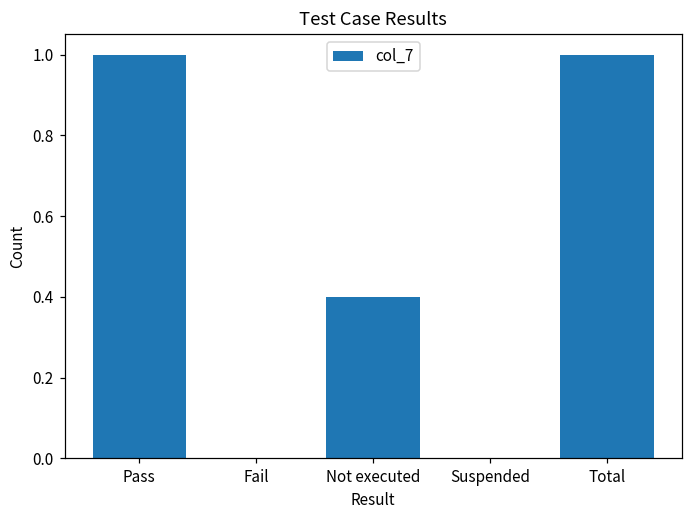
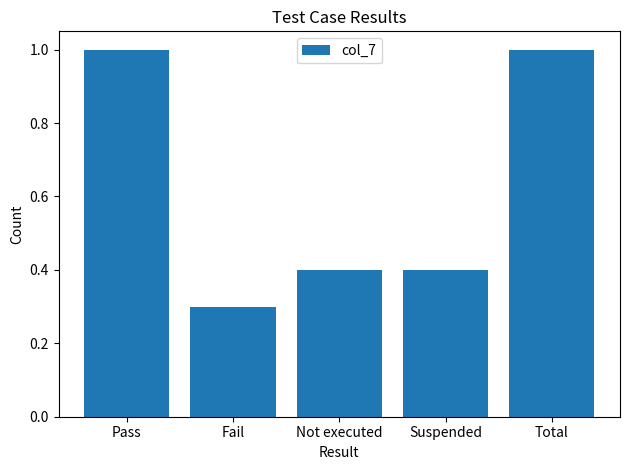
Fail: 0.0 -> 0.3
Suspended: 0.0 -> 0.4
